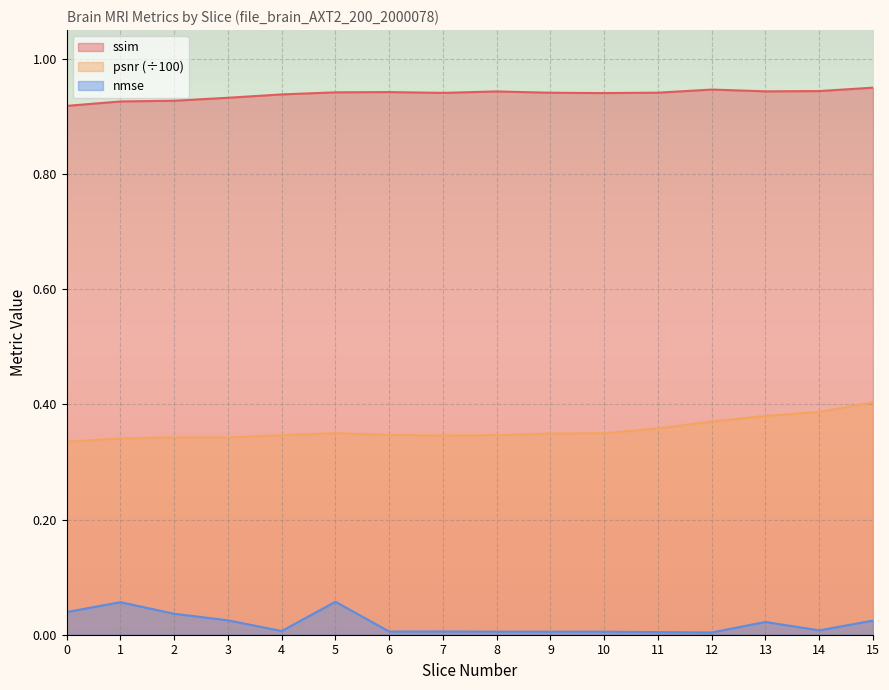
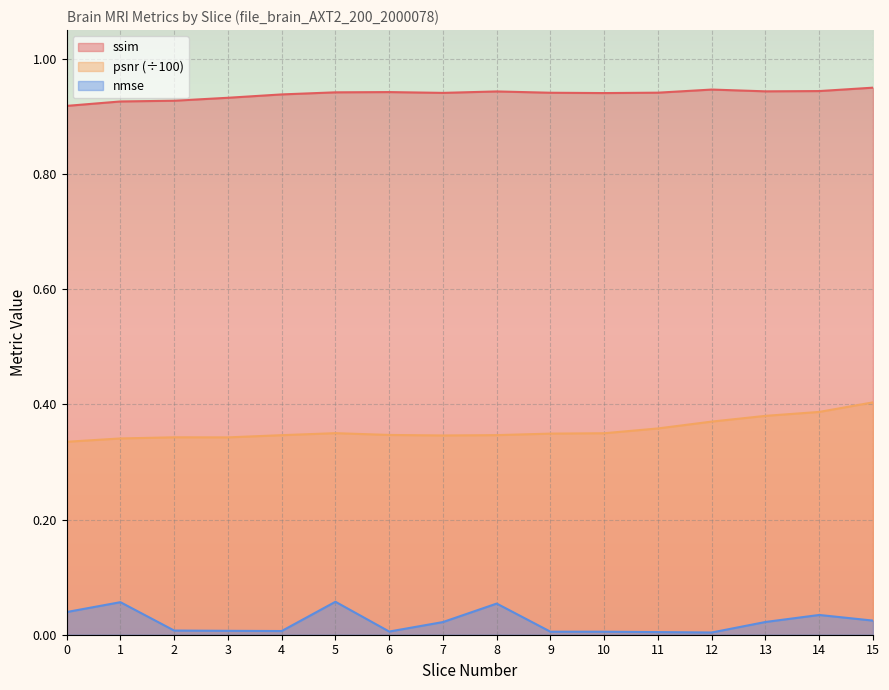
nmse, 2: 0.04 -> 0.01
nmse, 3: 0.02 -> 0.01
nmse, 7: 0.01 -> 0.02
nmse, 8: 0.01 -> 0.05
nmse, 14: 0.01 -> 0.03
